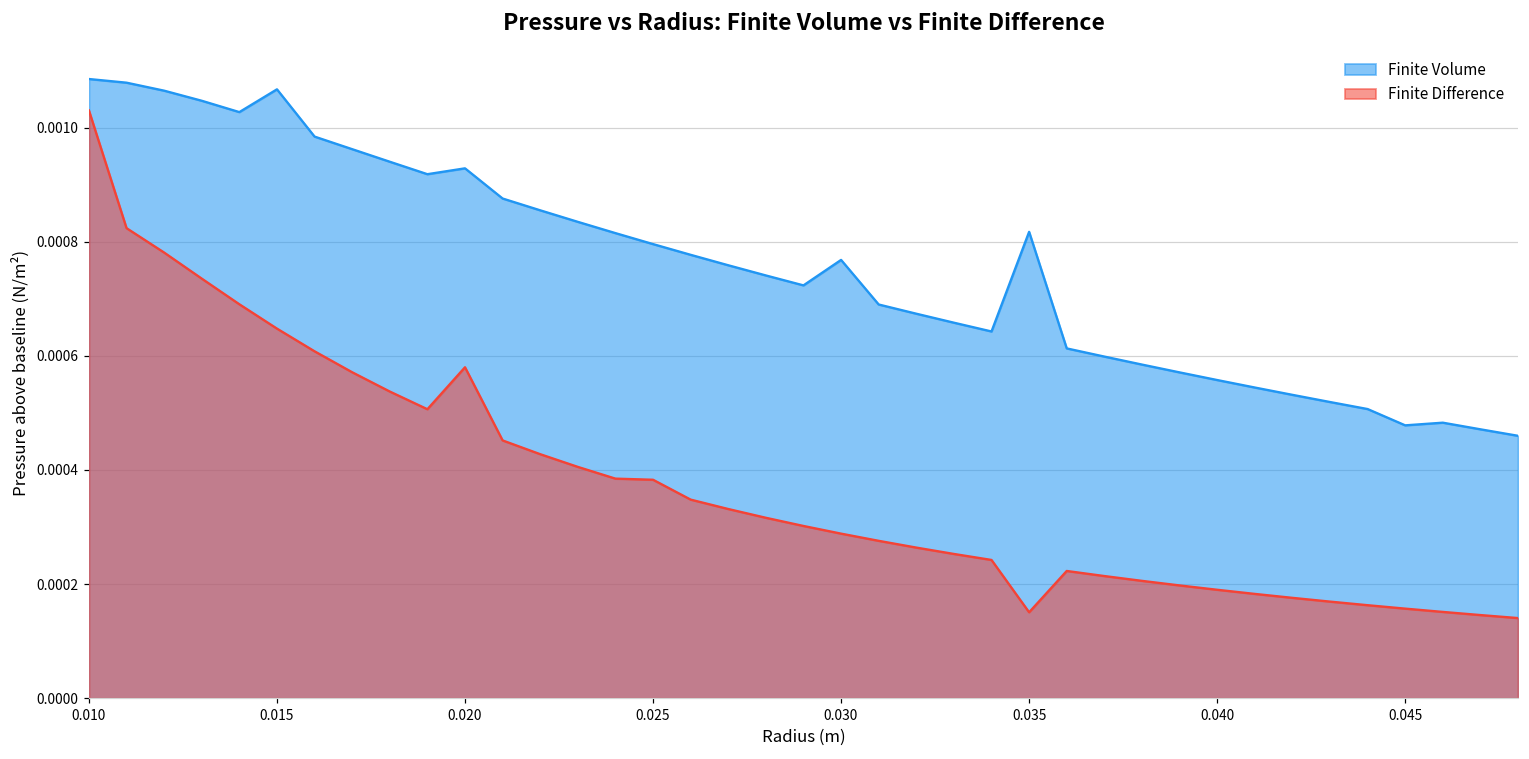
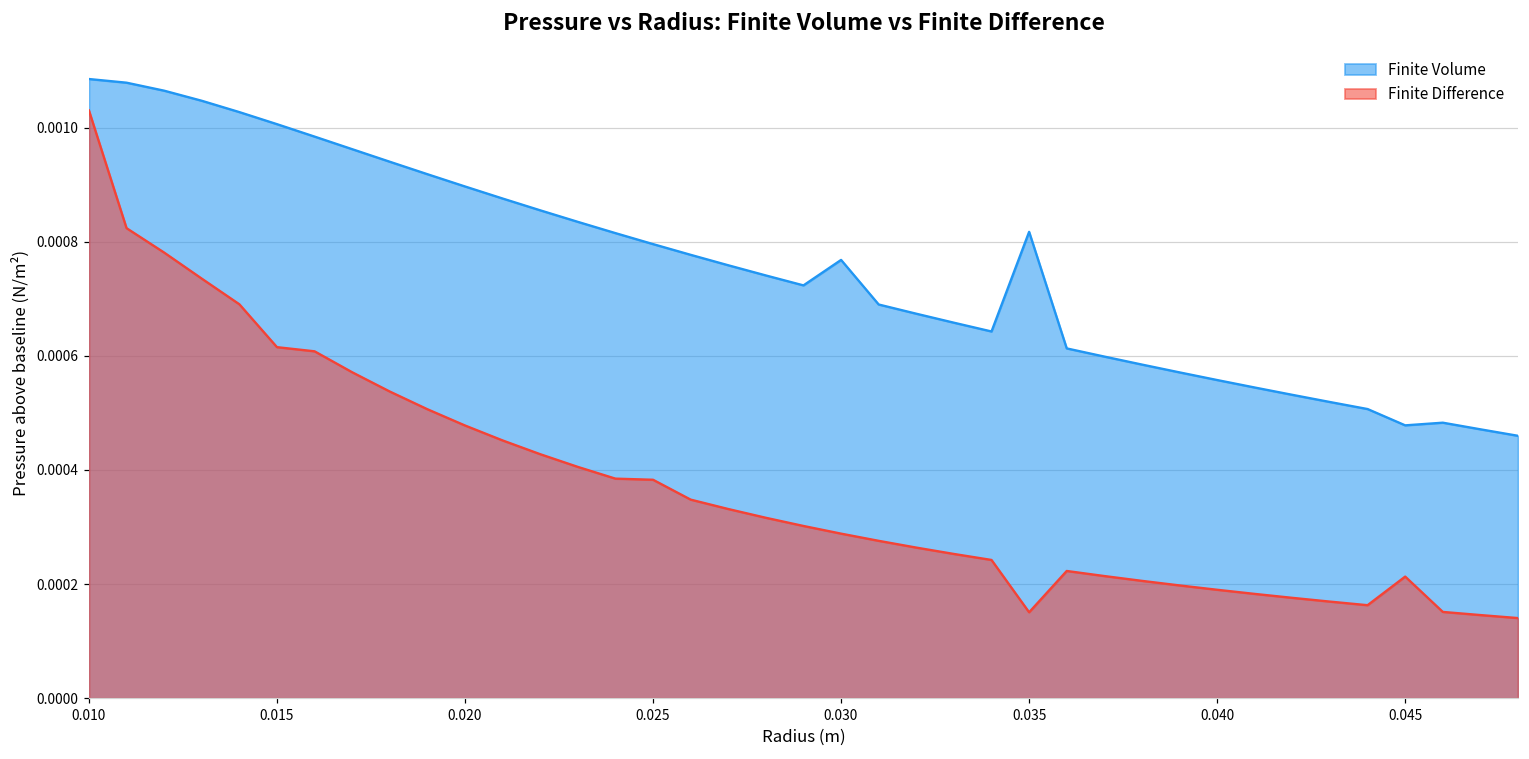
Finite Volume, 0.015: 0.00107 -> 0.00101
Finite Difference, 0.015: 0.00065 -> 0.00062
Finite Volume, 0.020: 0.00093 -> 0.00090
Finite Difference, 0.020: 0.00058 -> 0.00048
Finite Difference, 0.045: 0.00016 -> 0.00021
